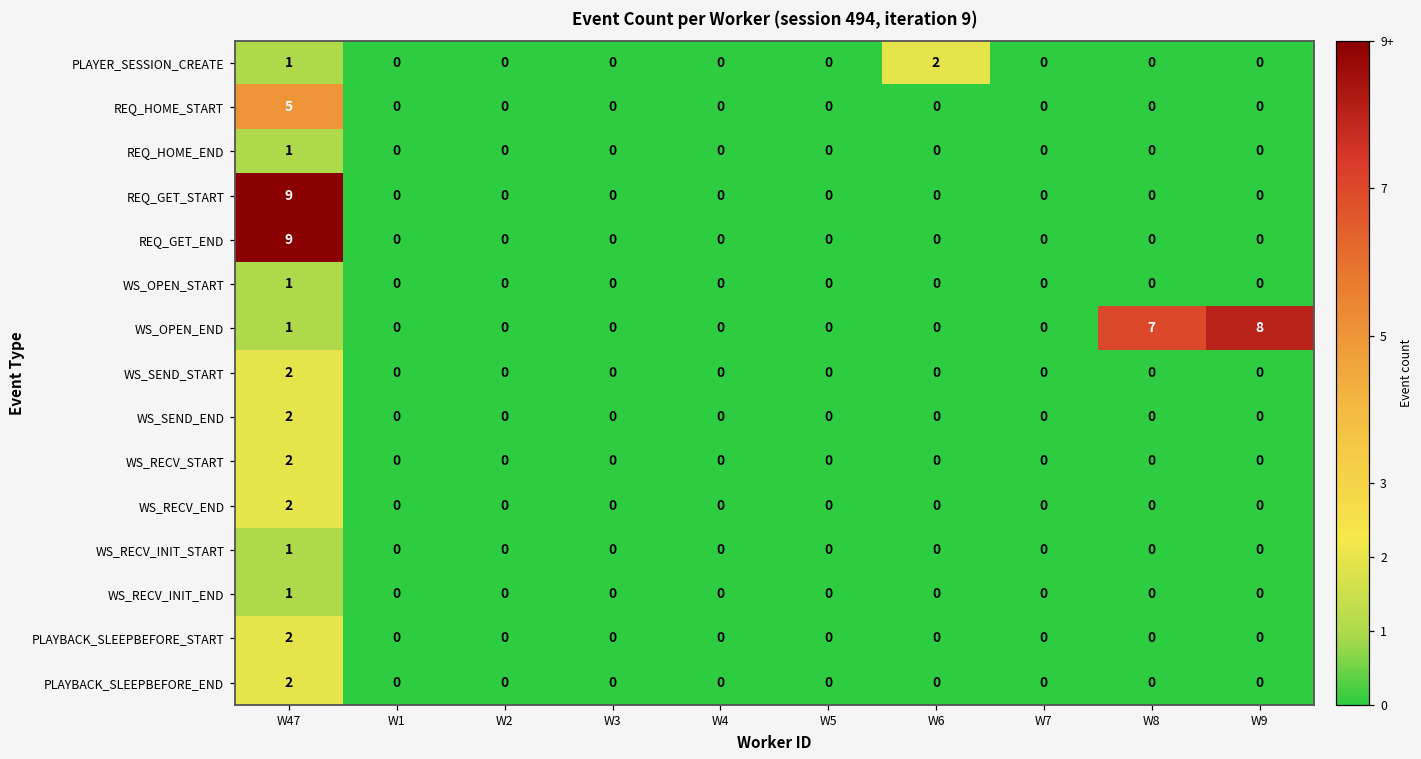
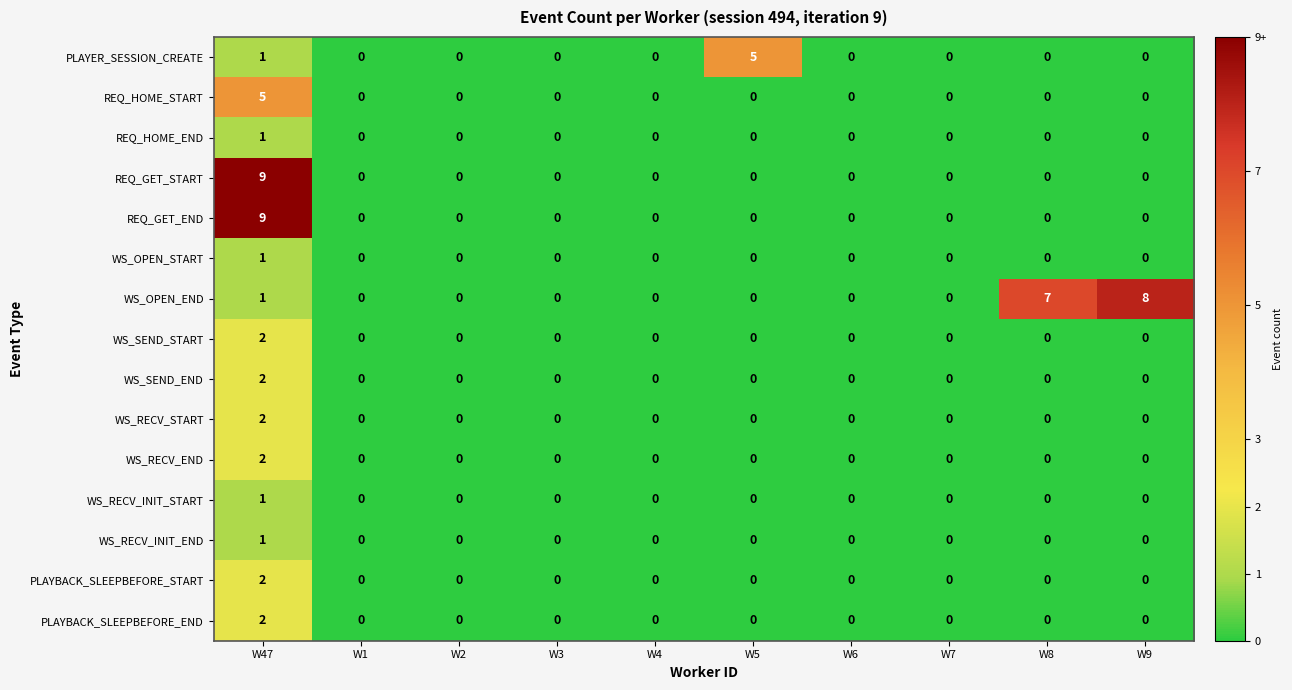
PLAYER_SESSION_CREATE, W5: 0 -> 5
PLAYER_SESSION_CREATE, W6: 2 -> 0
